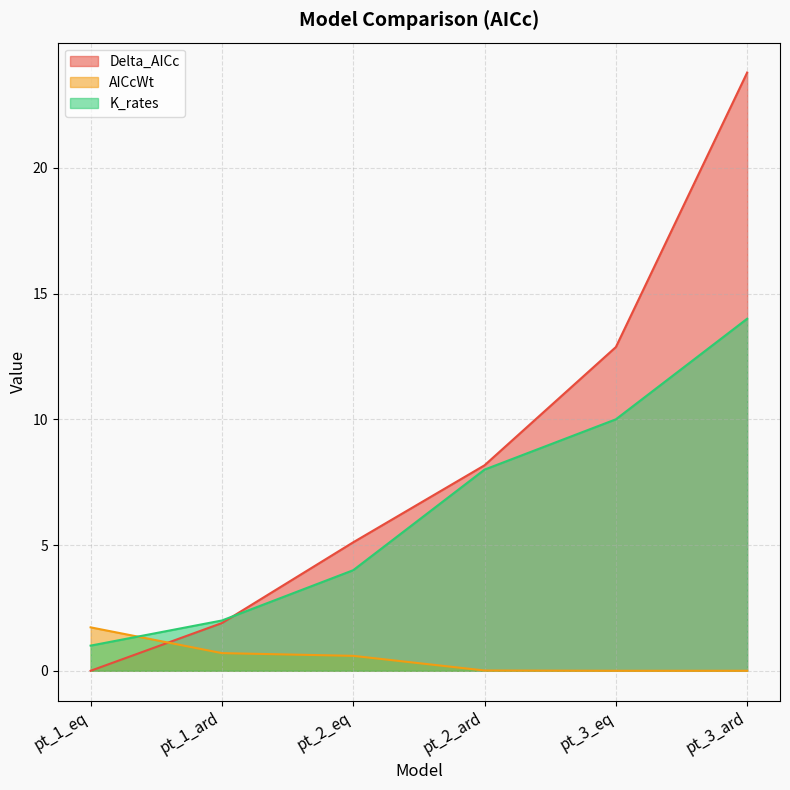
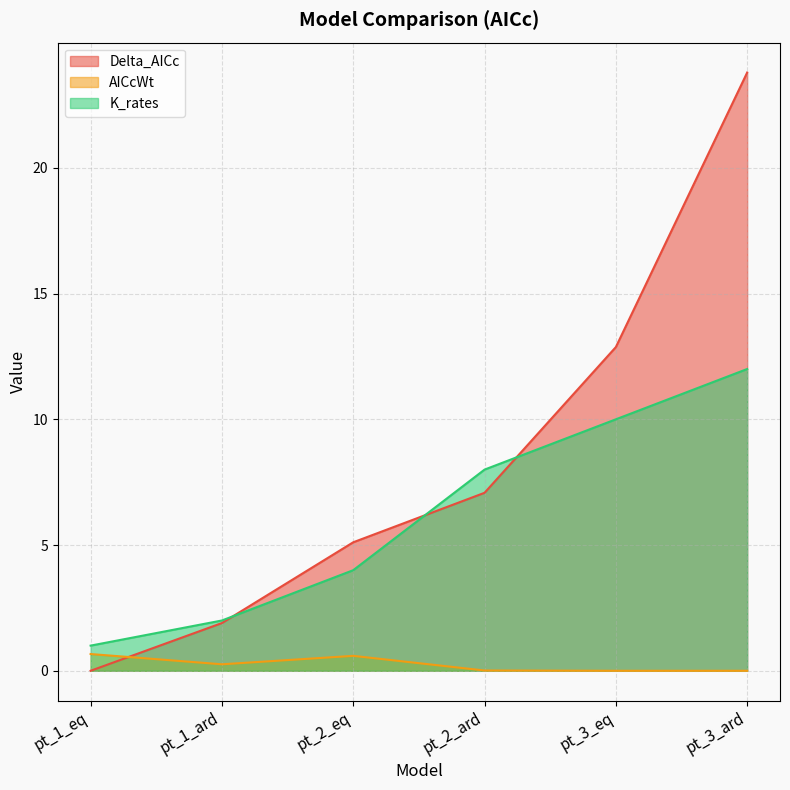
AICcWt, pt_1_eq: 1.7 -> 0.7
AICcWt, pt_1_ard: 0.7 -> 0.3
Delta_AICc, pt_2_ard: 8.2 -> 7.1
K_rates, pt_3_ard: 14 -> 12
